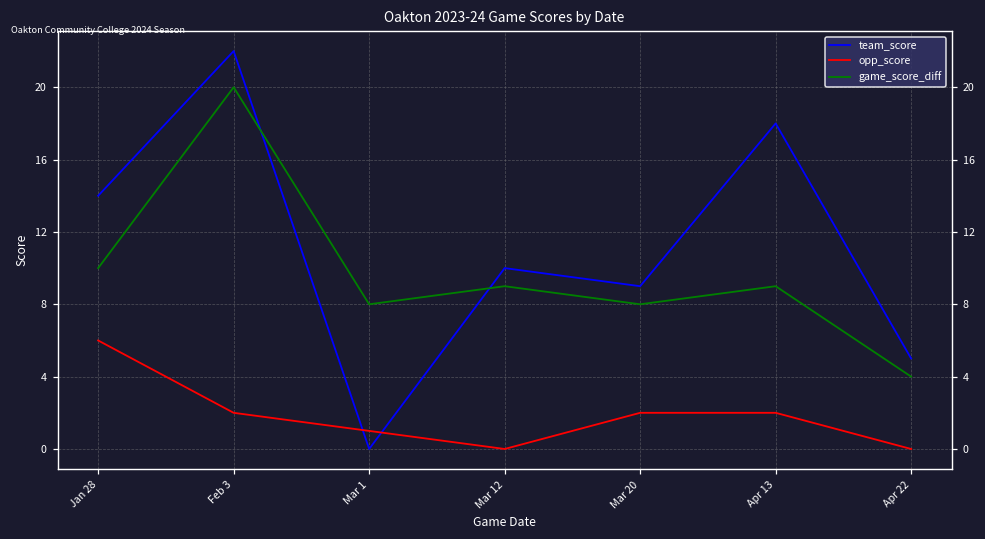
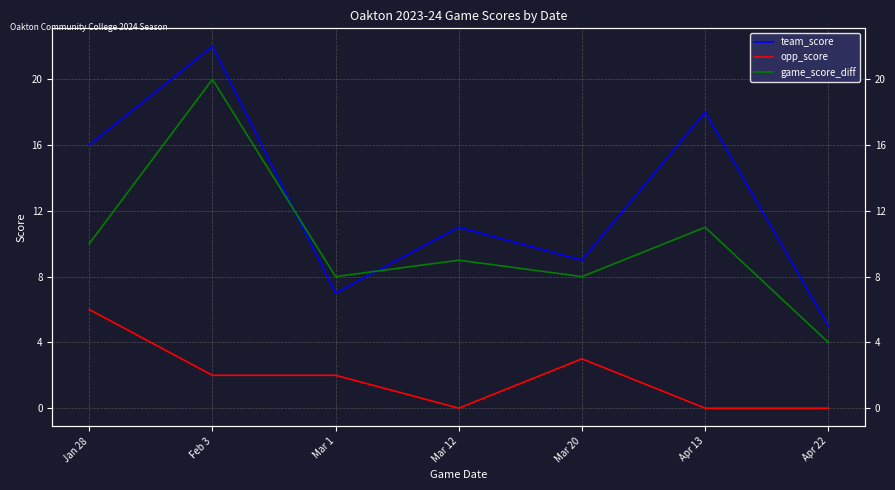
team_score, Jan 28: 14 -> 16
team_score, Mar 1: 0 -> 7
opp_score, Mar 1: 1 -> 2
team_score, Mar 12: 10 -> 11
opp_score, Mar 20: 2 -> 3
opp_score, Apr 13: 2 -> 0
game_score_diff, Apr 13: 9 -> 11
